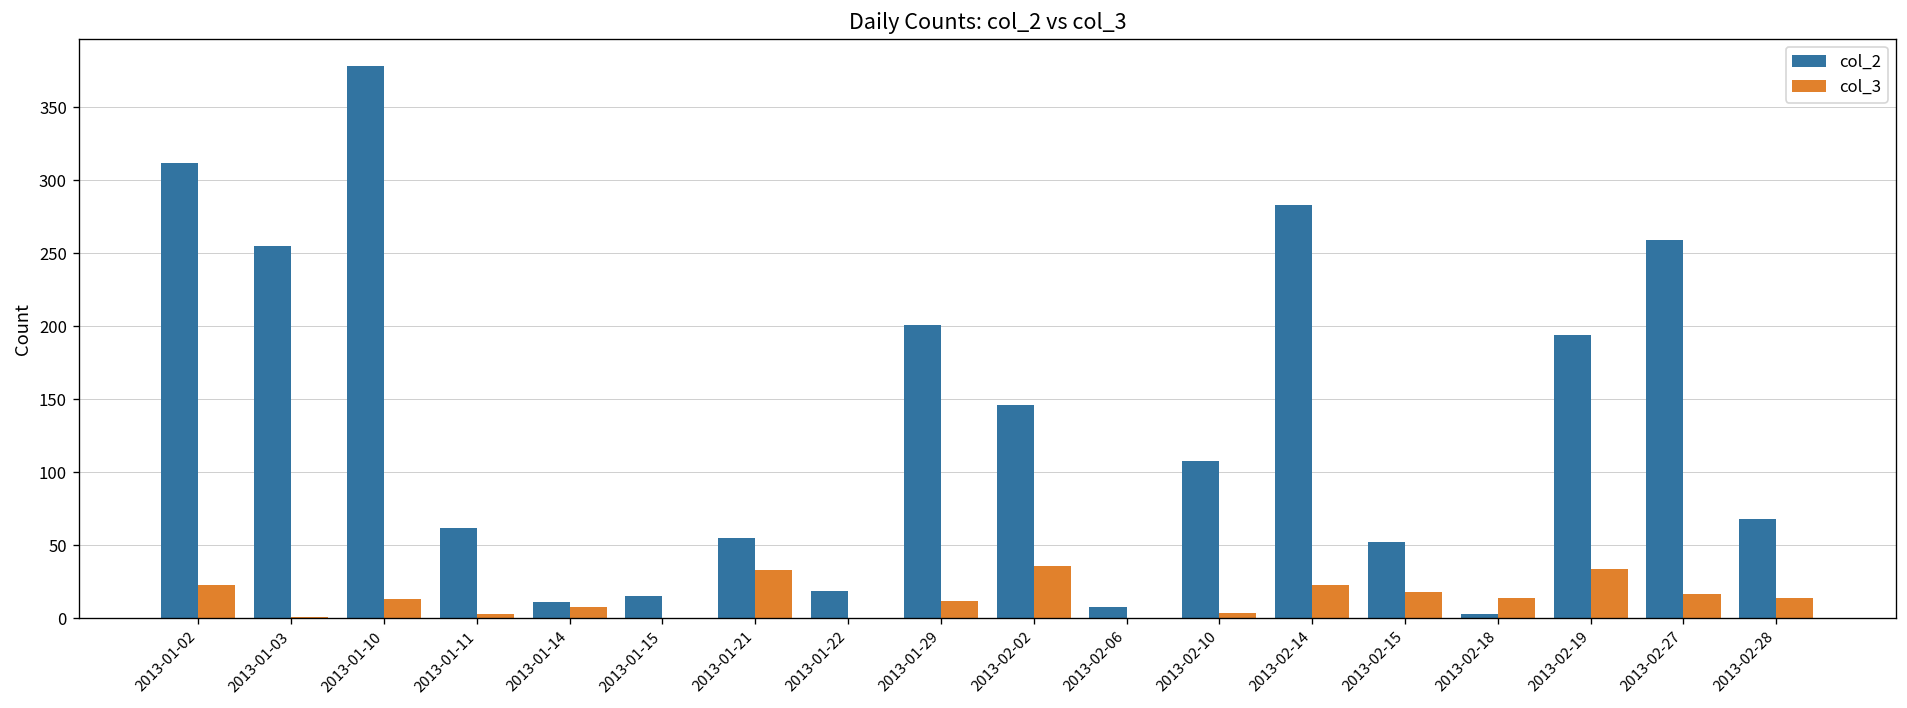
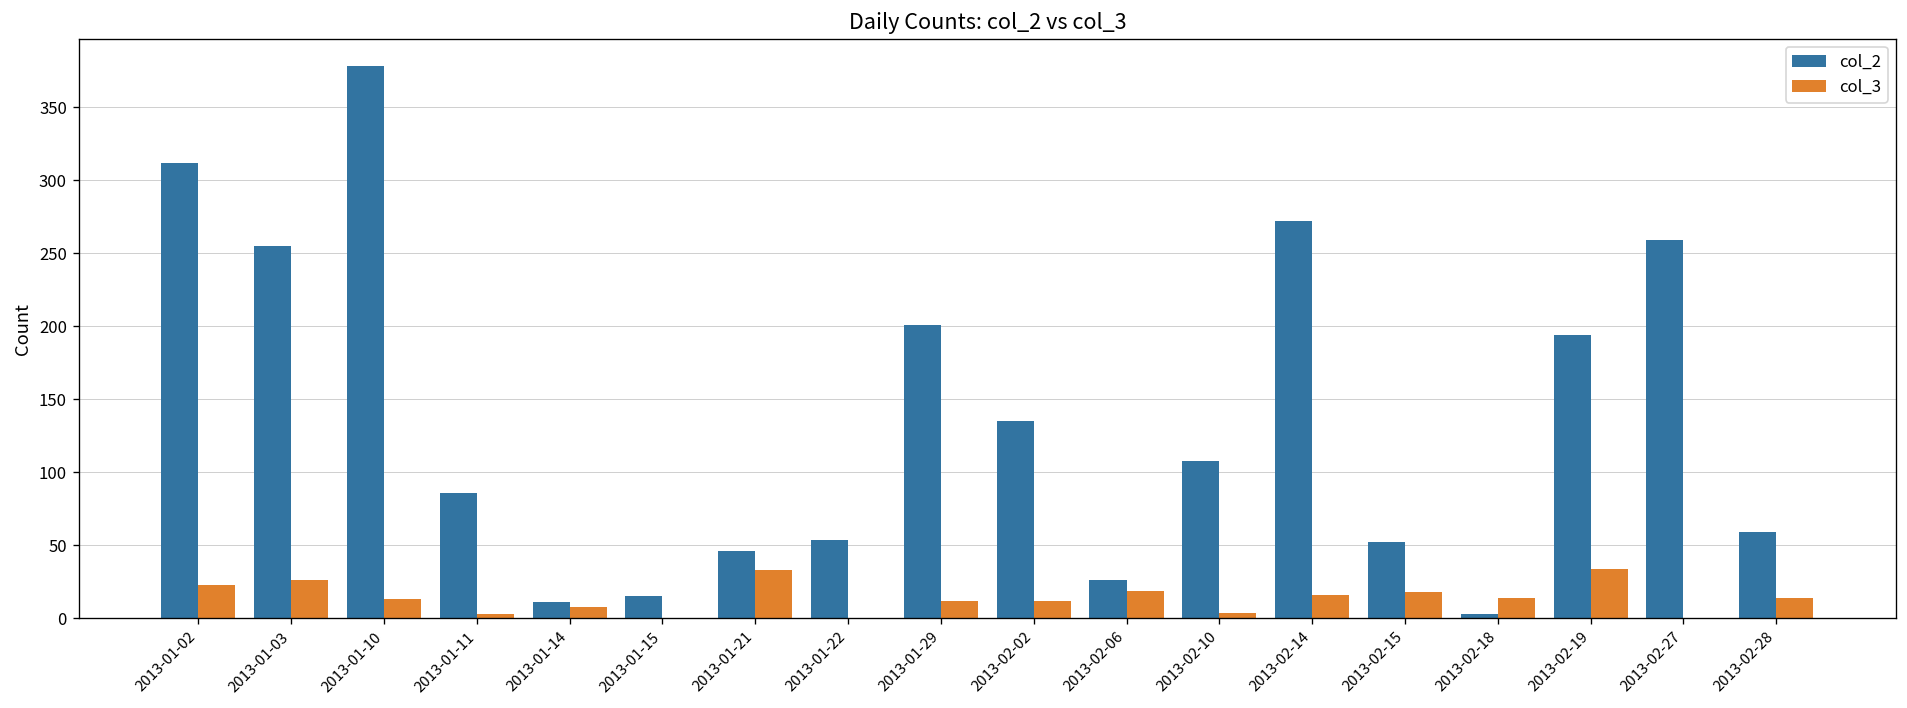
col_3, 2013-01-03: 1 -> 26
col_2, 2013-01-11: 62 -> 86
col_2, 2013-01-21: 55 -> 46
col_2, 2013-01-22: 19 -> 54
col_2, 2013-02-02: 146 -> 135
col_3, 2013-02-02: 36 -> 12
col_2, 2013-02-06: 8 -> 26
col_3, 2013-02-06: 0 -> 19
col_2, 2013-02-14: 283 -> 272
col_3, 2013-02-14: 23 -> 16
col_3, 2013-02-27: 17 -> 0
col_2, 2013-02-28: 68 -> 59
